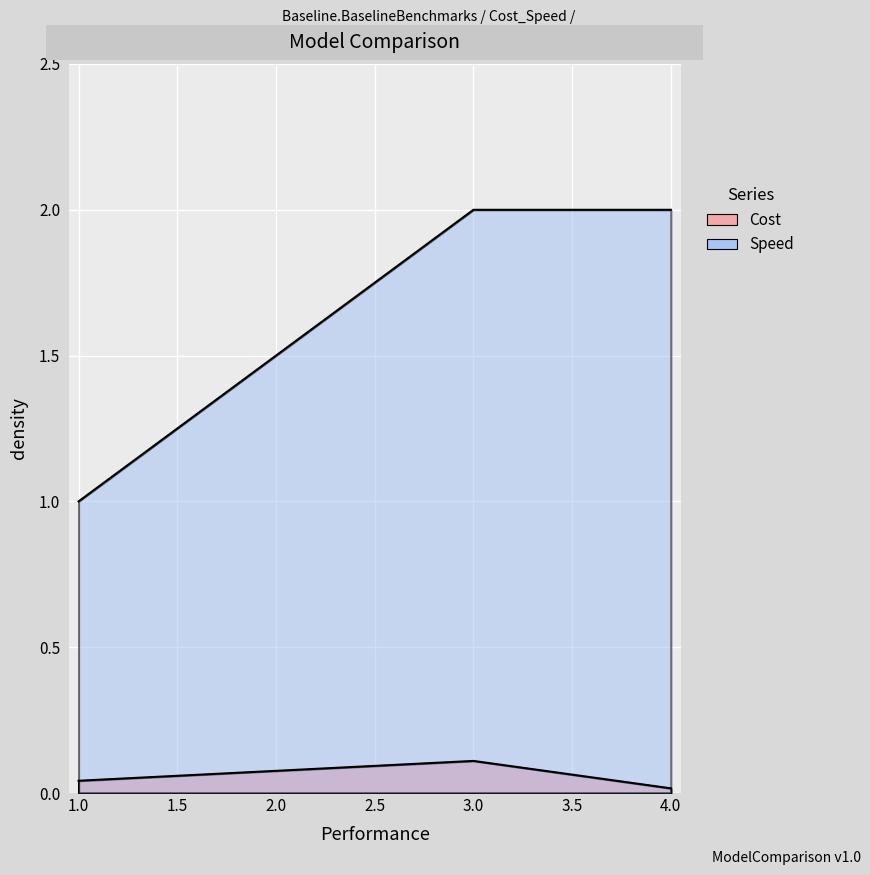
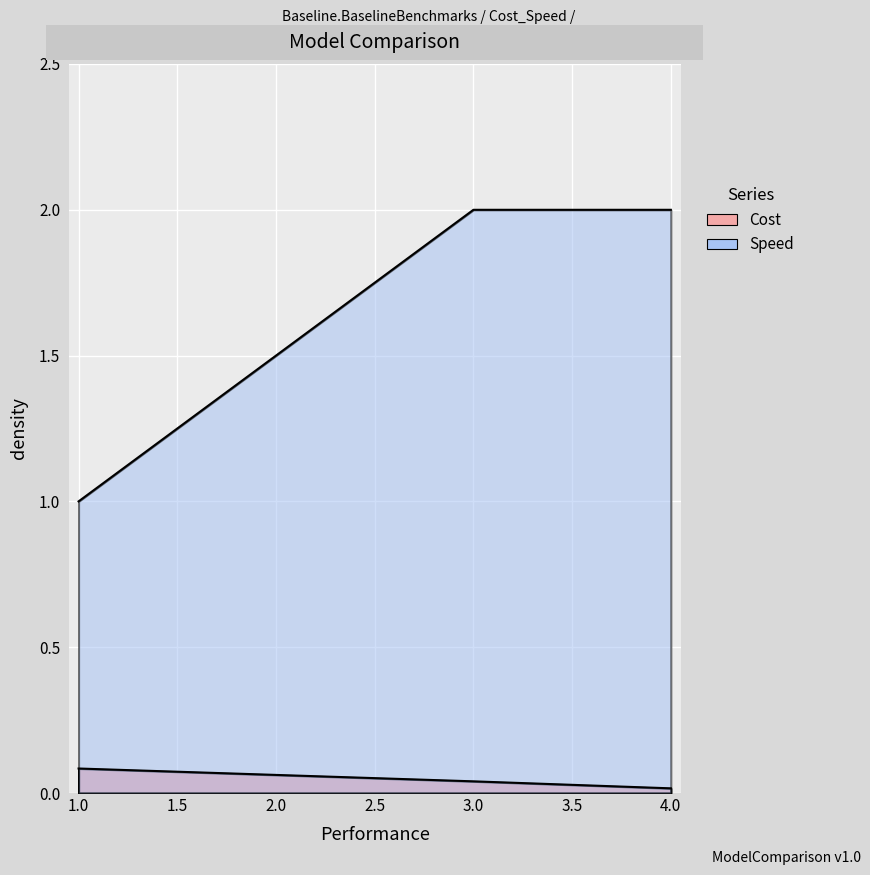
Cost, 1.0: 0.04 -> 0.08
Cost, 3.0: 0.11 -> 0.04
